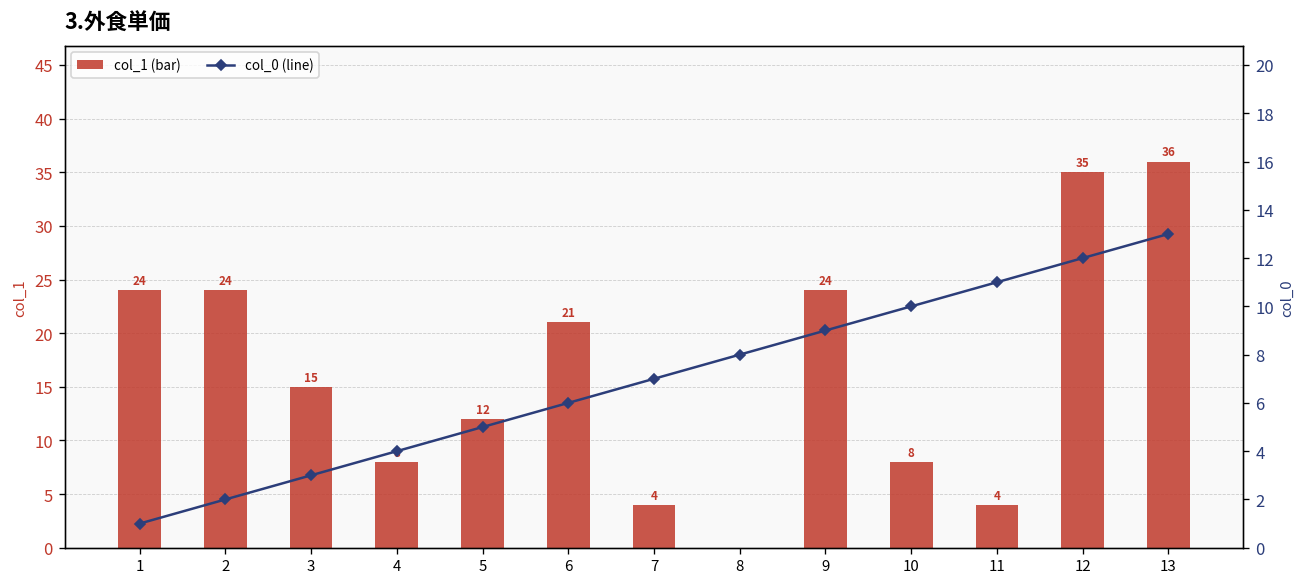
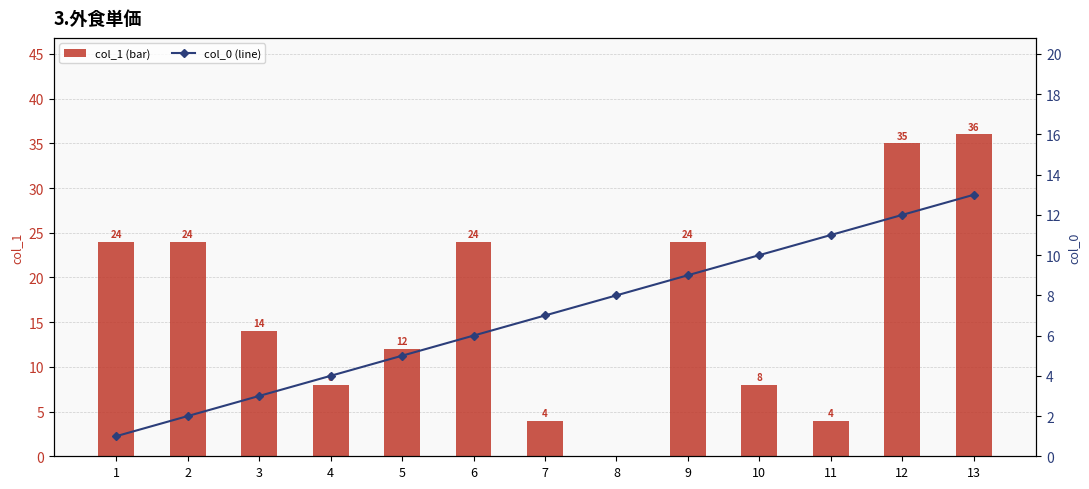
col_1 (bar), 3: 15 -> 14
col_1 (bar), 6: 21 -> 24
